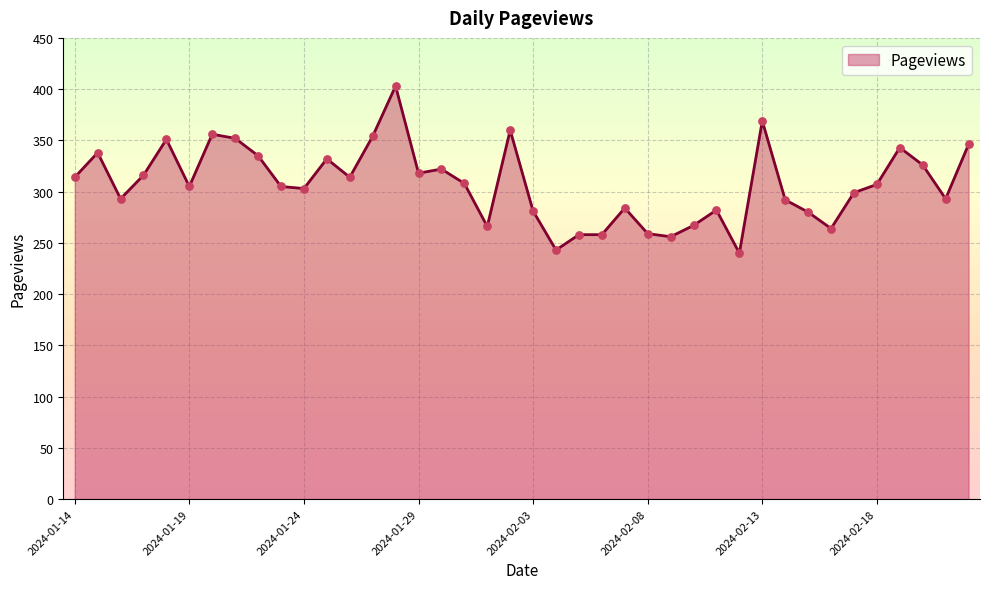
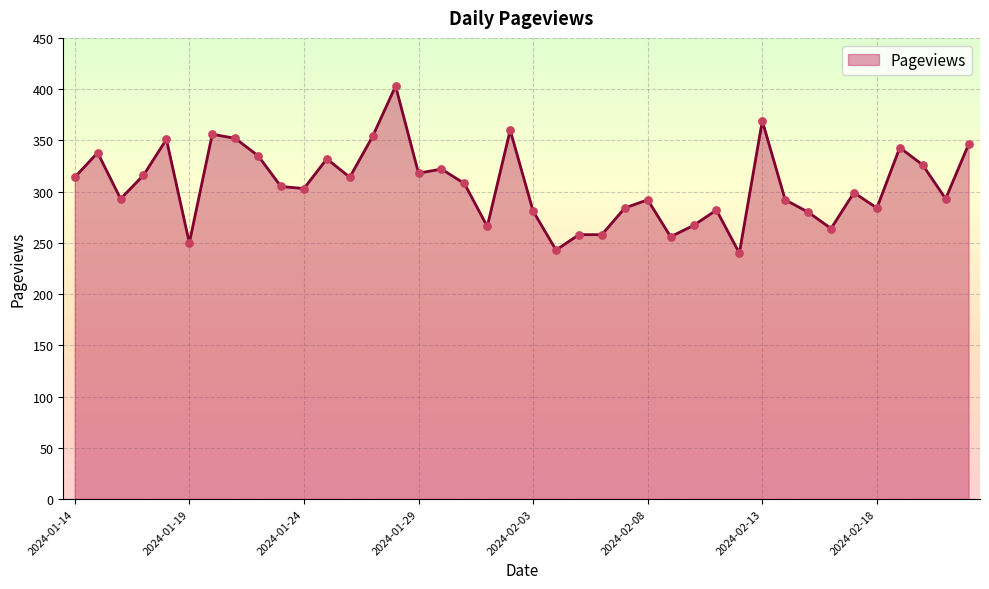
2024-01-19: 305 -> 250
2024-02-08: 259 -> 292
2024-02-18: 307 -> 284
